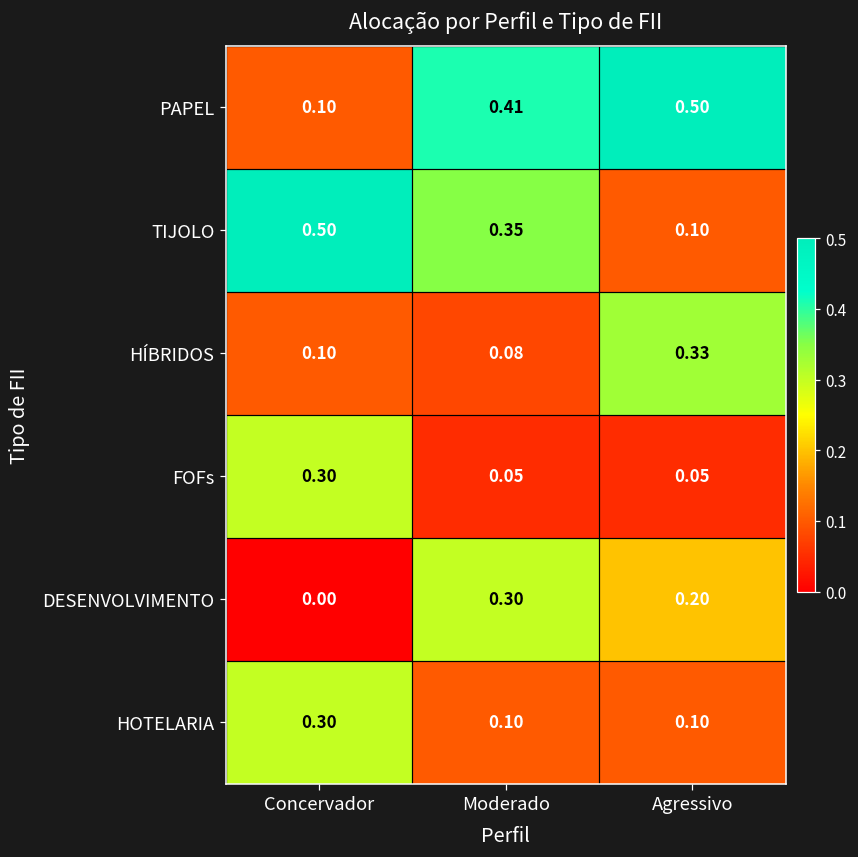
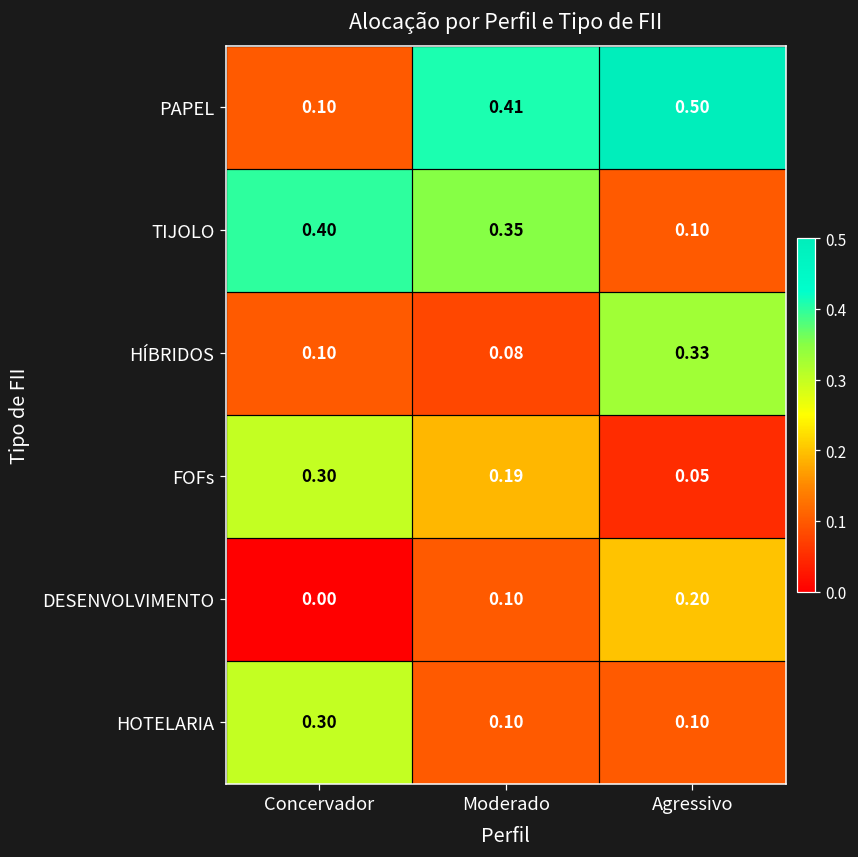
TIJOLO, Concervador: 0.50 -> 0.40
FOFs, Moderado: 0.05 -> 0.19
DESENVOLVIMENTO, Moderado: 0.30 -> 0.10
